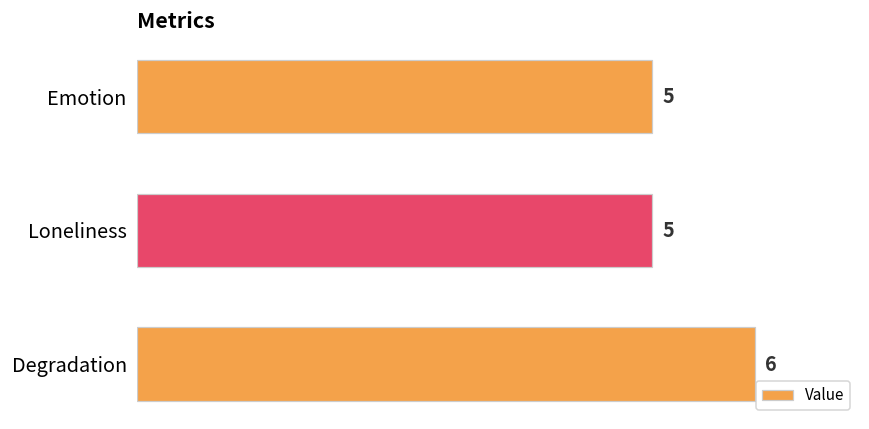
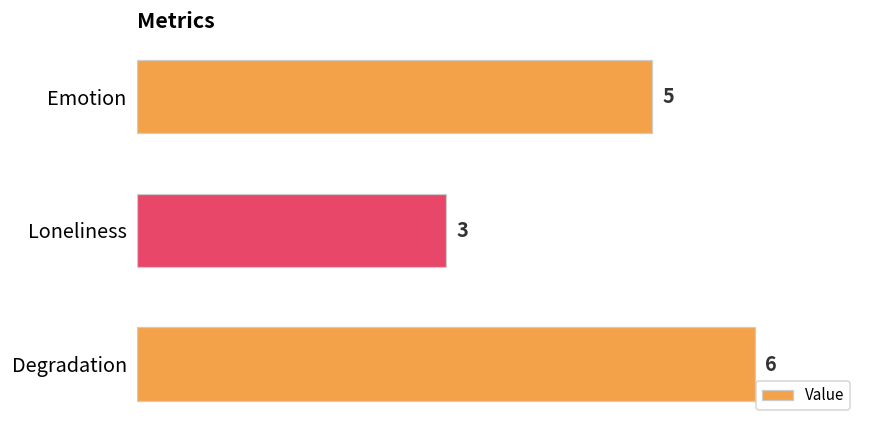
Loneliness: 5 -> 3
